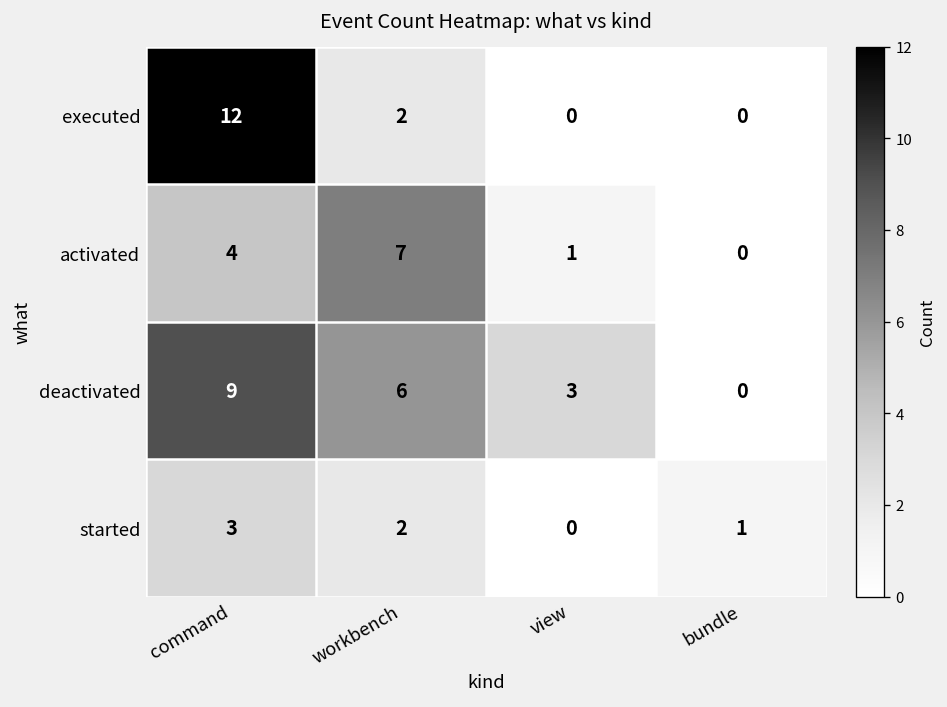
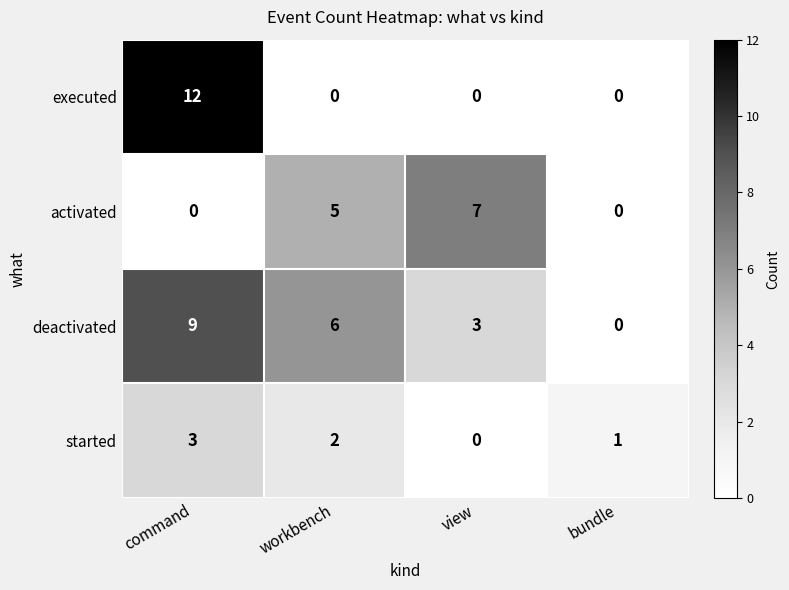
executed, workbench: 2 -> 0
activated, command: 4 -> 0
activated, workbench: 7 -> 5
activated, view: 1 -> 7
